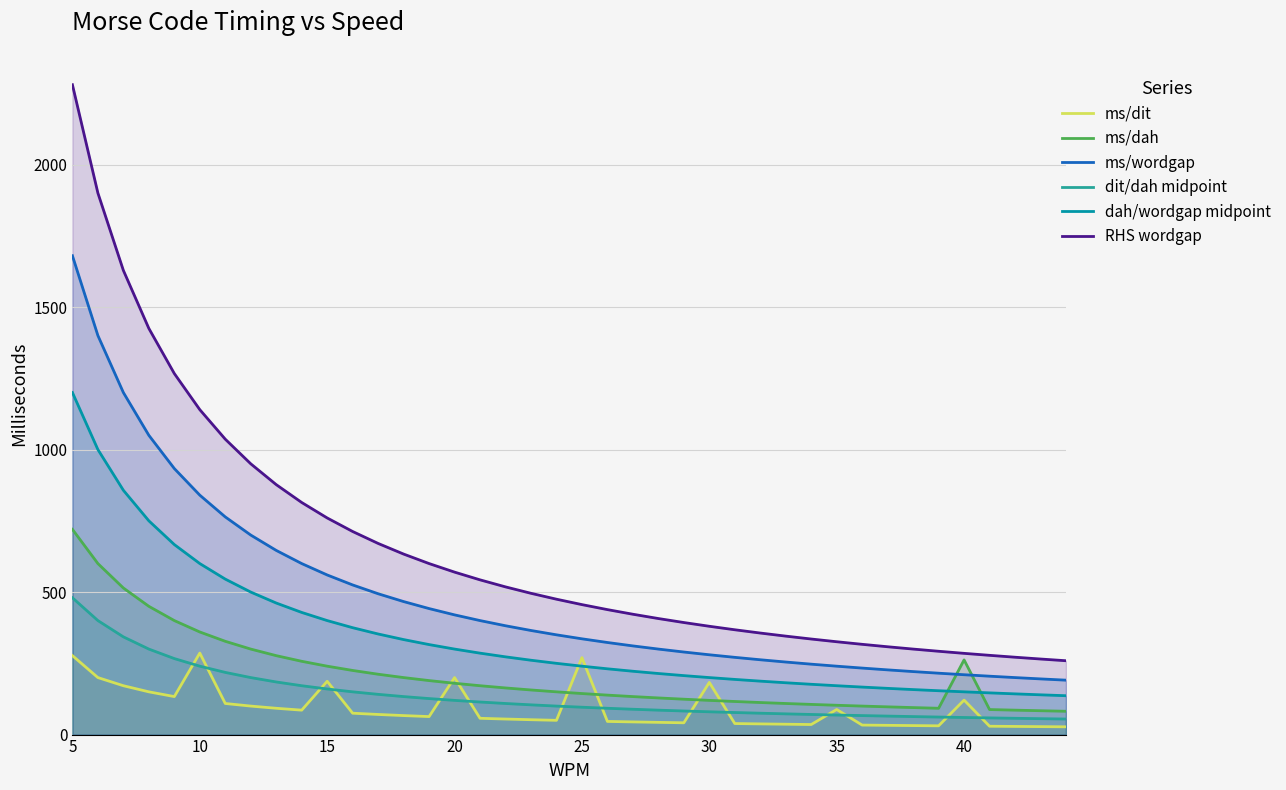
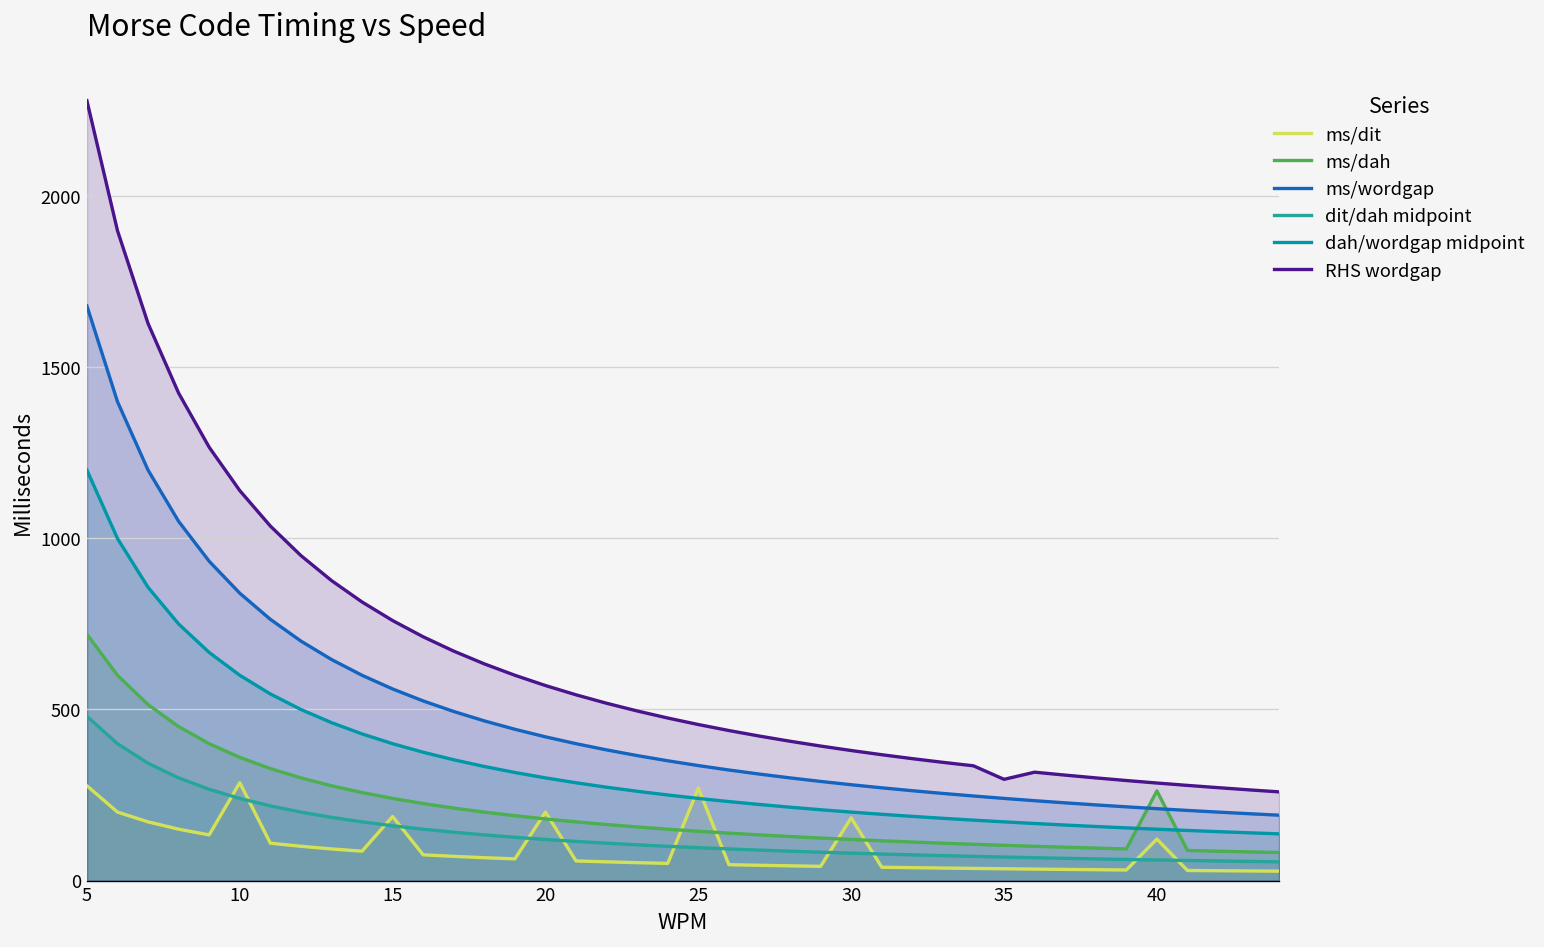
ms/dit, 35: 90 -> 30
RHS wordgap, 35: 330 -> 300
